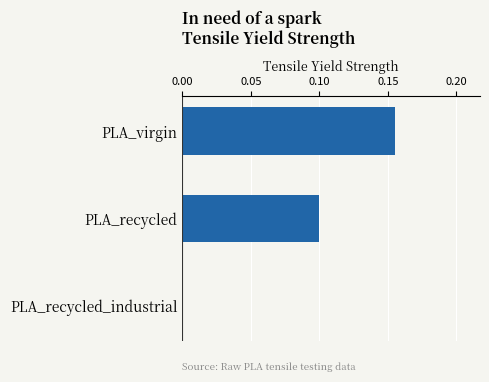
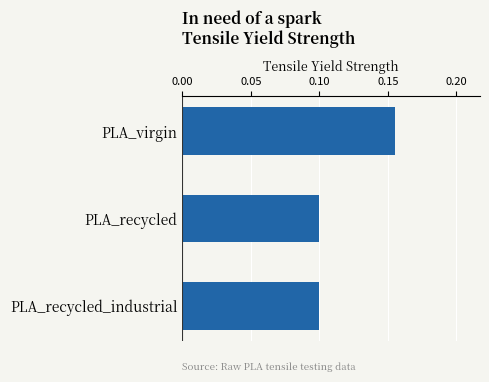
PLA_recycled_industrial: 0.0 -> 0.1
